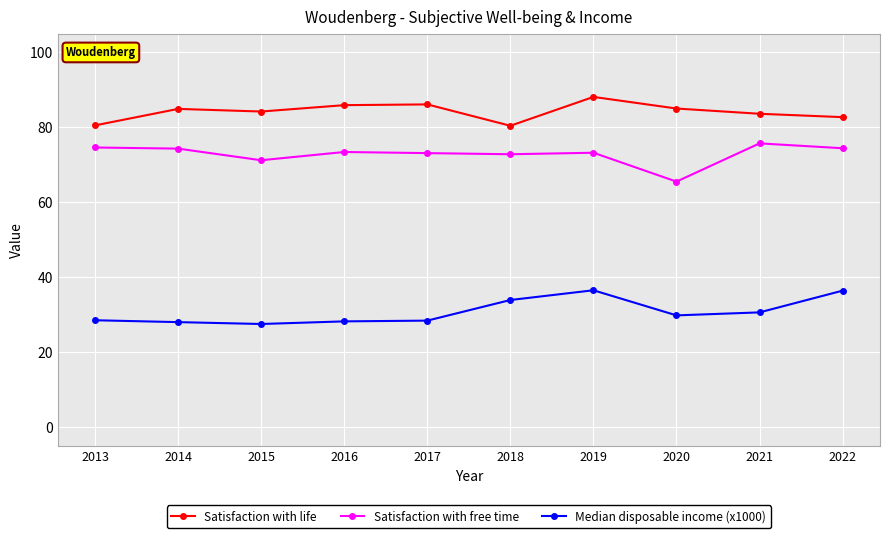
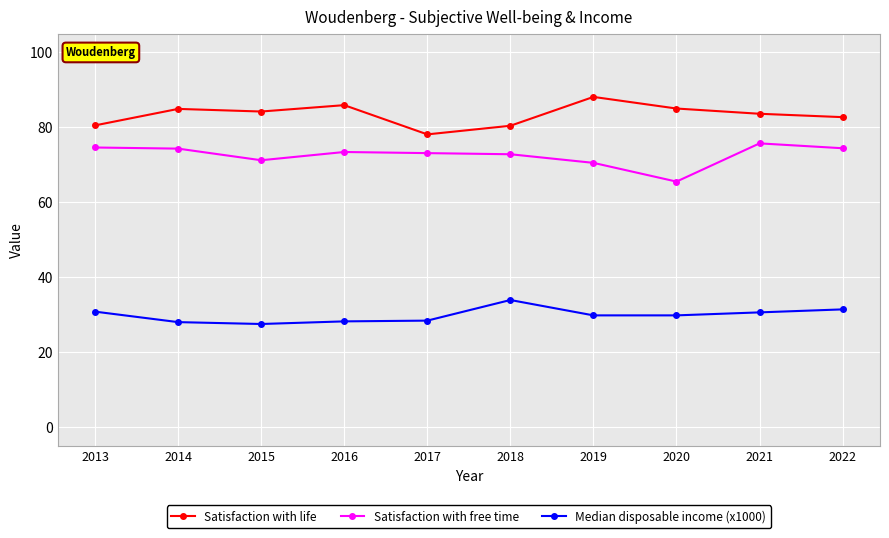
Median disposable income (x1000), 2013: 29 -> 31
Satisfaction with life, 2017: 86 -> 78
Satisfaction with free time, 2019: 73 -> 71
Median disposable income (x1000), 2019: 37 -> 30
Median disposable income (x1000), 2022: 36 -> 31
